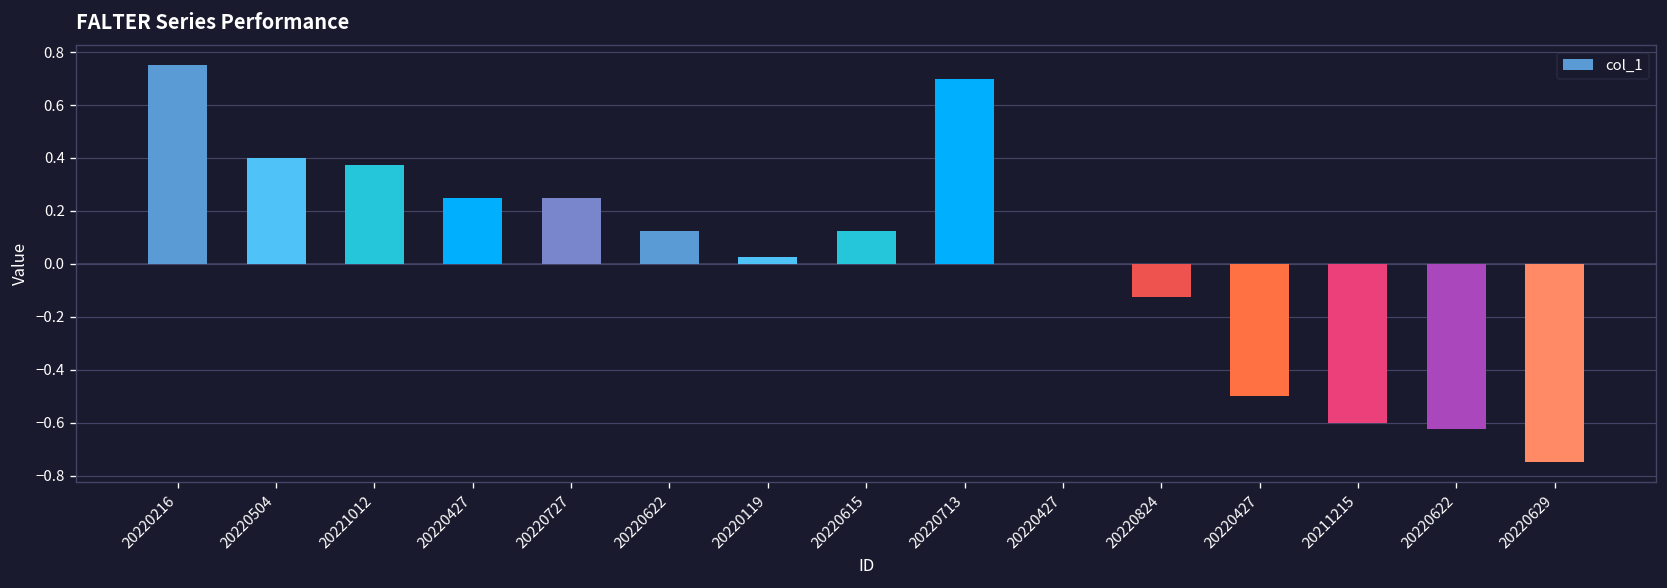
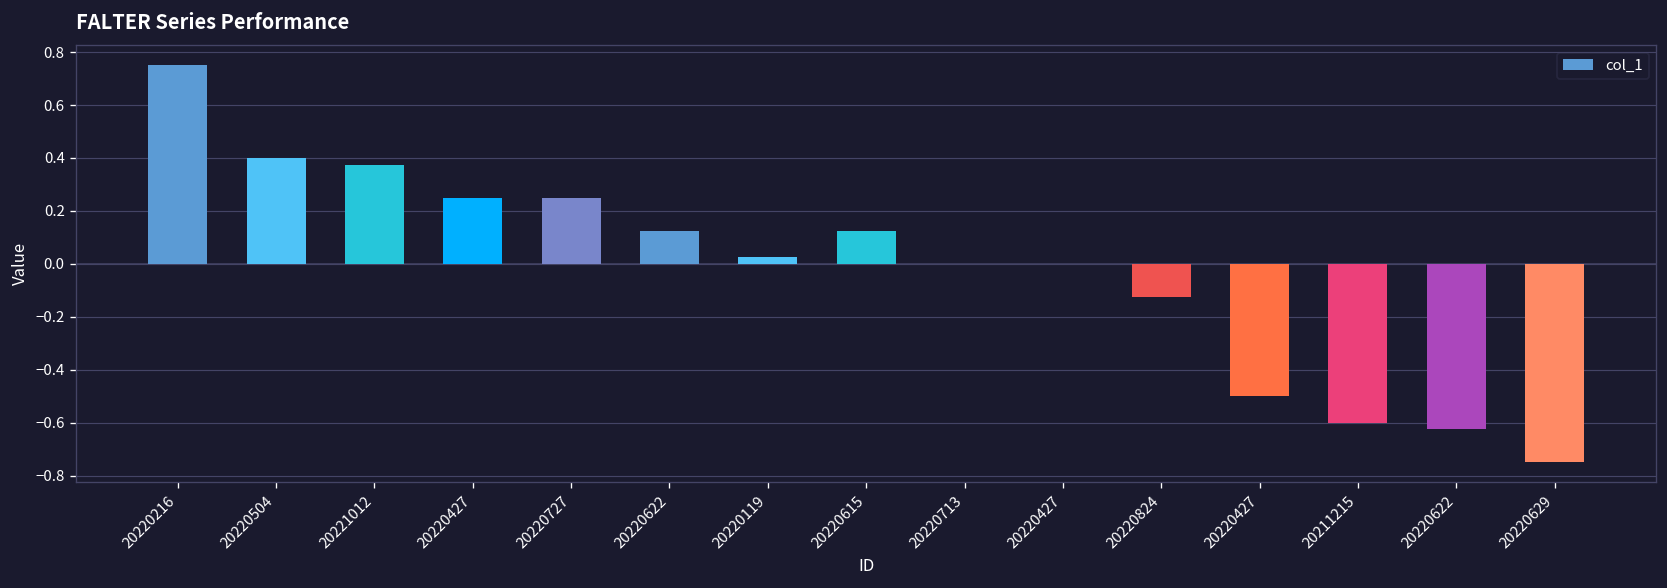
20220713: 0.7 -> 0.0
